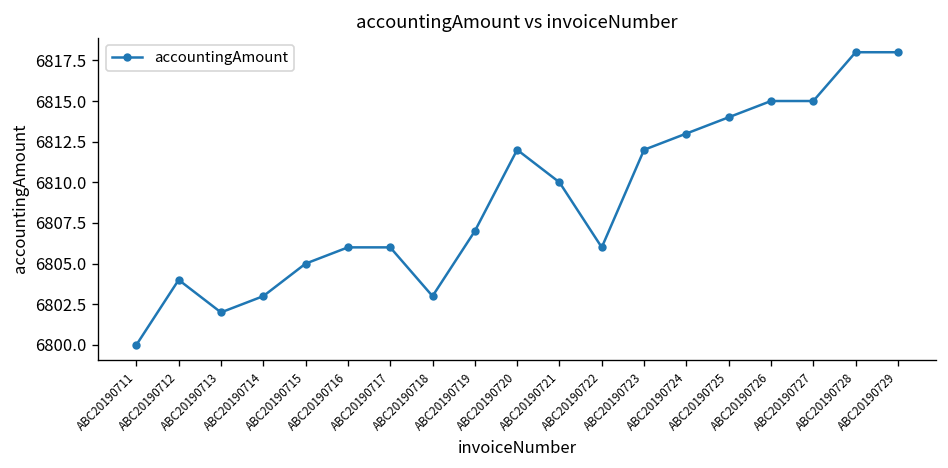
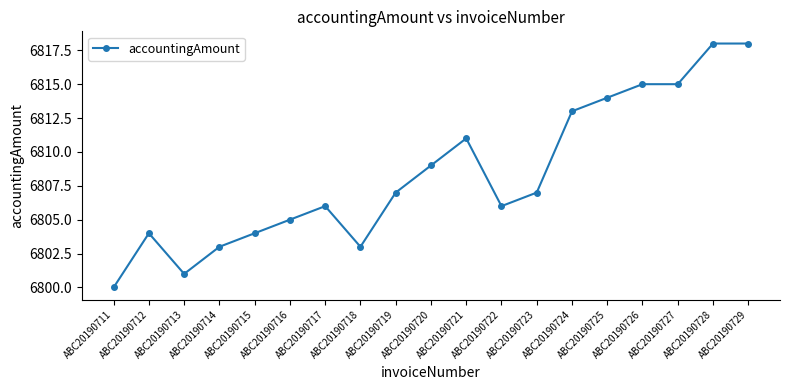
ABC20190713: 6802 -> 6801
ABC20190715: 6805 -> 6804
ABC20190716: 6806 -> 6805
ABC20190720: 6812 -> 6809
ABC20190721: 6810 -> 6811
ABC20190723: 6812 -> 6807
